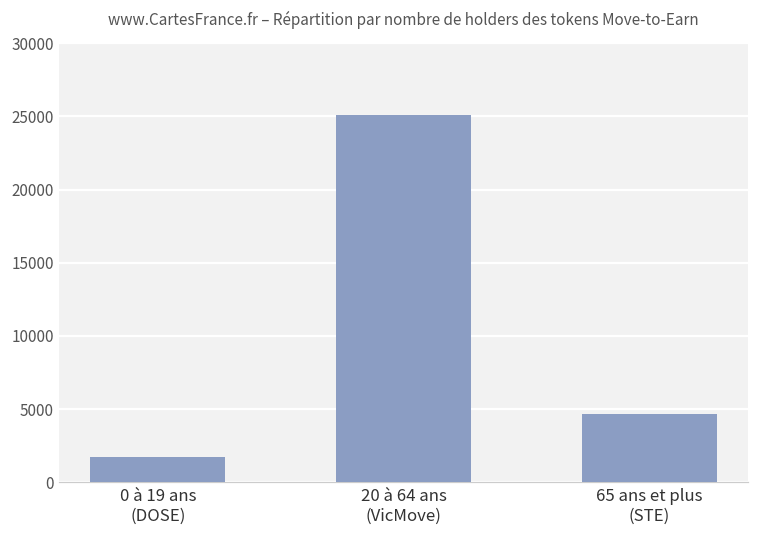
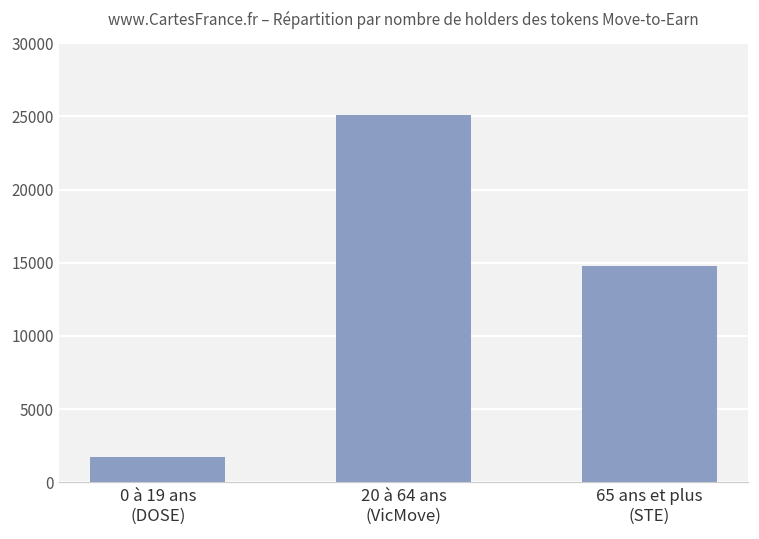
65 ans et plus (STE): 4700 -> 14800
